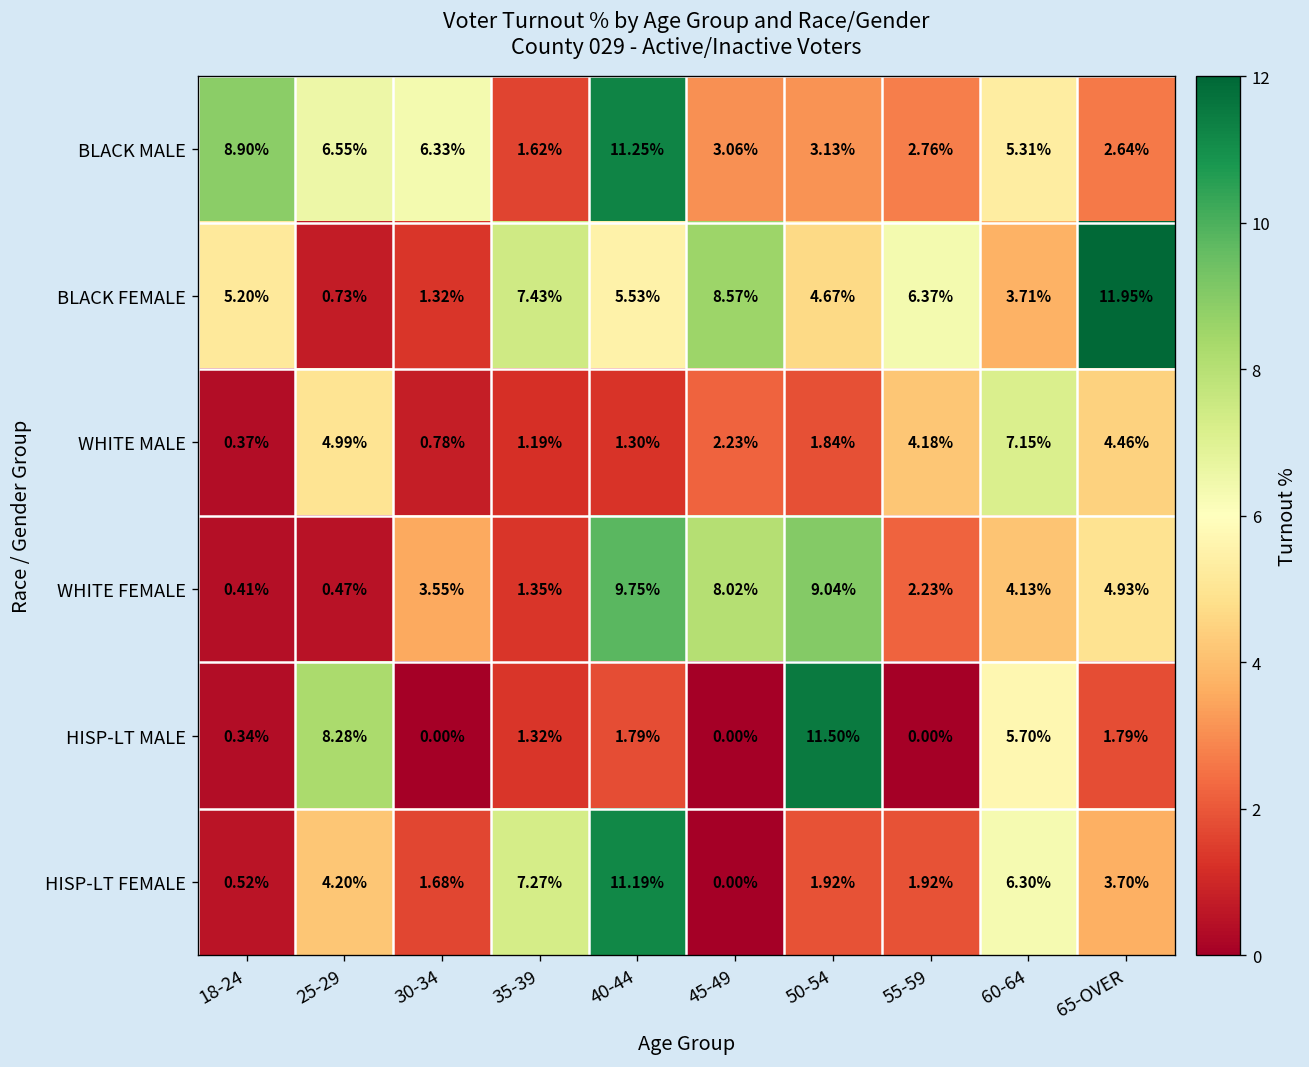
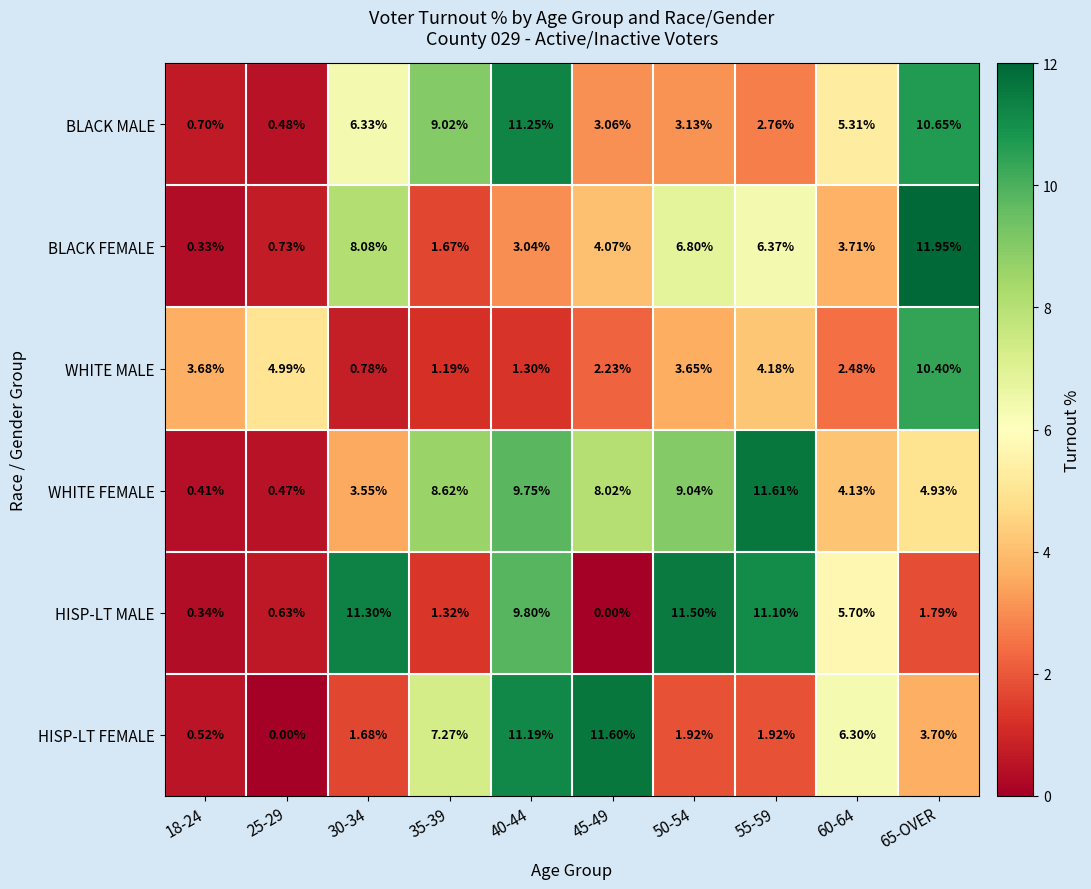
BLACK MALE, 18-24: 8.90% -> 0.70%
BLACK MALE, 25-29: 6.55% -> 0.48%
BLACK MALE, 35-39: 1.62% -> 9.02%
BLACK MALE, 65-OVER: 2.64% -> 10.65%
BLACK FEMALE, 18-24: 5.20% -> 0.33%
BLACK FEMALE, 30-34: 1.32% -> 8.08%
BLACK FEMALE, 35-39: 7.43% -> 1.67%
BLACK FEMALE, 40-44: 5.53% -> 3.04%
BLACK FEMALE, 45-49: 8.57% -> 4.07%
BLACK FEMALE, 50-54: 4.67% -> 6.80%
WHITE MALE, 18-24: 0.37% -> 3.68%
WHITE MALE, 50-54: 1.84% -> 3.65%
WHITE MALE, 60-64: 7.15% -> 2.48%
WHITE MALE, 65-OVER: 4.46% -> 10.40%
WHITE FEMALE, 35-39: 1.35% -> 8.62%
WHITE FEMALE, 55-59: 2.23% -> 11.61%
HISP-LT MALE, 25-29: 8.28% -> 0.63%
HISP-LT MALE, 30-34: 0.00% -> 11.30%
HISP-LT MALE, 40-44: 1.79% -> 9.80%
HISP-LT MALE, 55-59: 0.00% -> 11.10%
HISP-LT FEMALE, 25-29: 4.20% -> 0.00%
HISP-LT FEMALE, 45-49: 0.00% -> 11.60%
